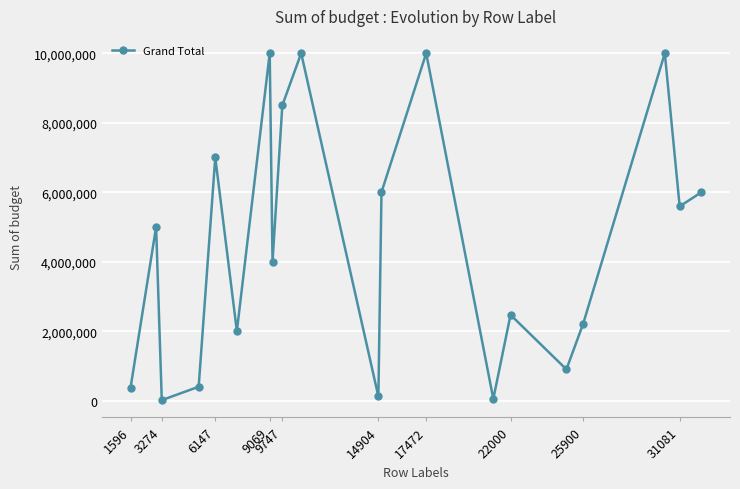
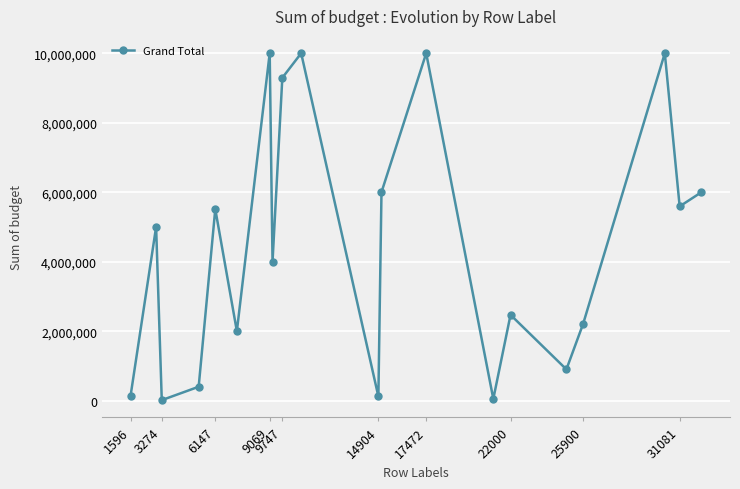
1596: 400,000 -> 100,000
6147: 7,000,000 -> 5,500,000
9747: 8,500,000 -> 9,300,000
